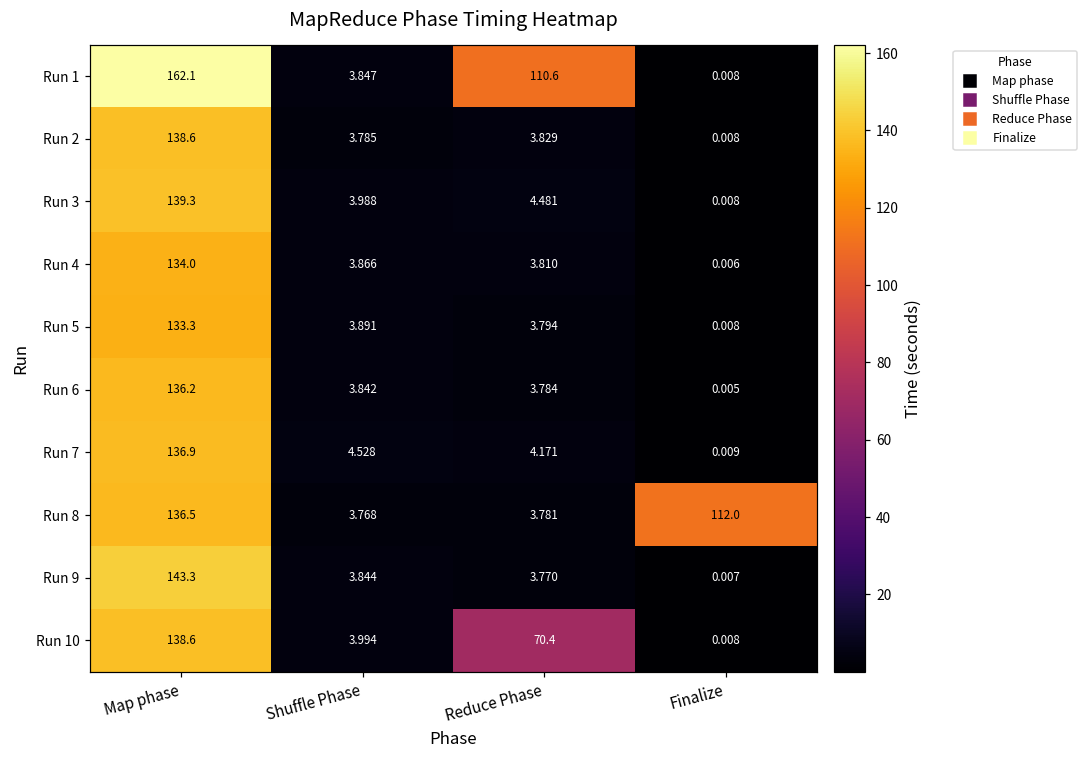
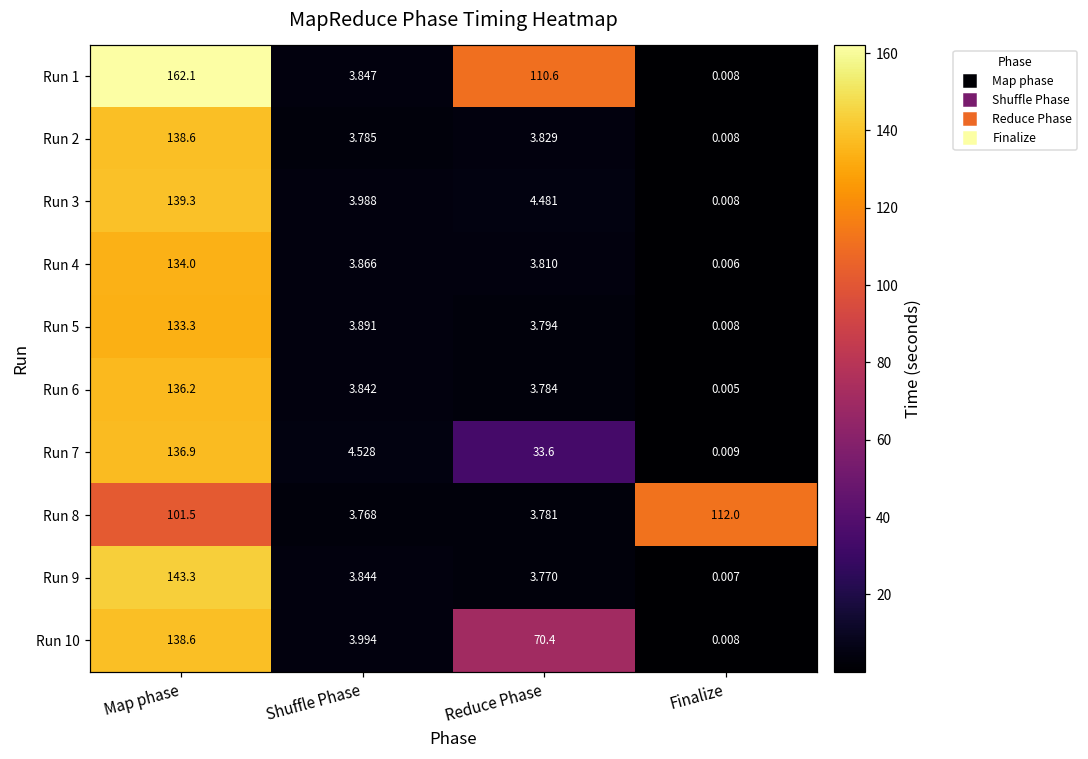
Run 7, Reduce Phase: 4.171 -> 33.6
Run 8, Map phase: 136.5 -> 101.5
